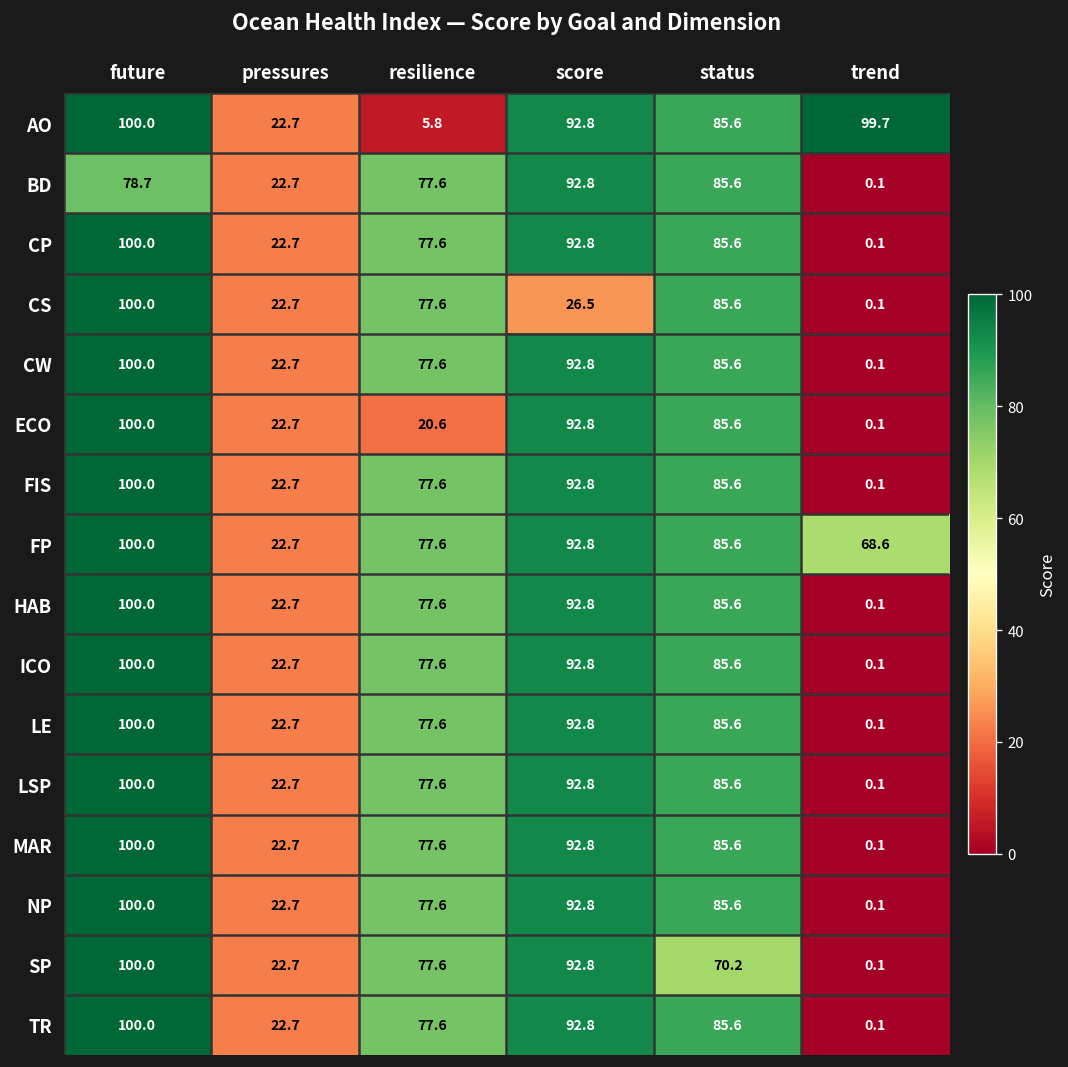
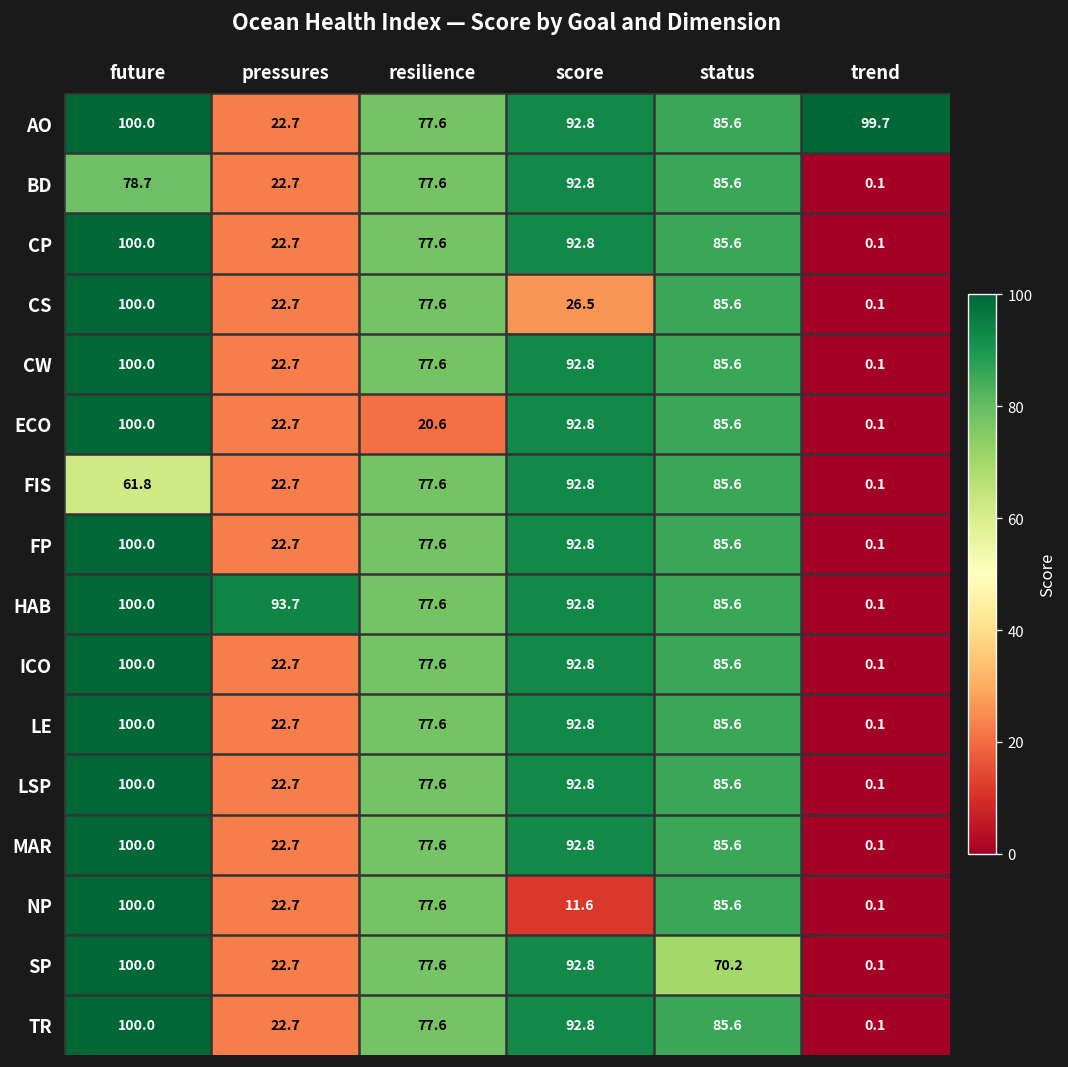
AO, resilience: 5.8 -> 77.6
FIS, future: 100.0 -> 61.8
FP, trend: 68.6 -> 0.1
HAB, pressures: 22.7 -> 93.7
NP, score: 92.8 -> 11.6
